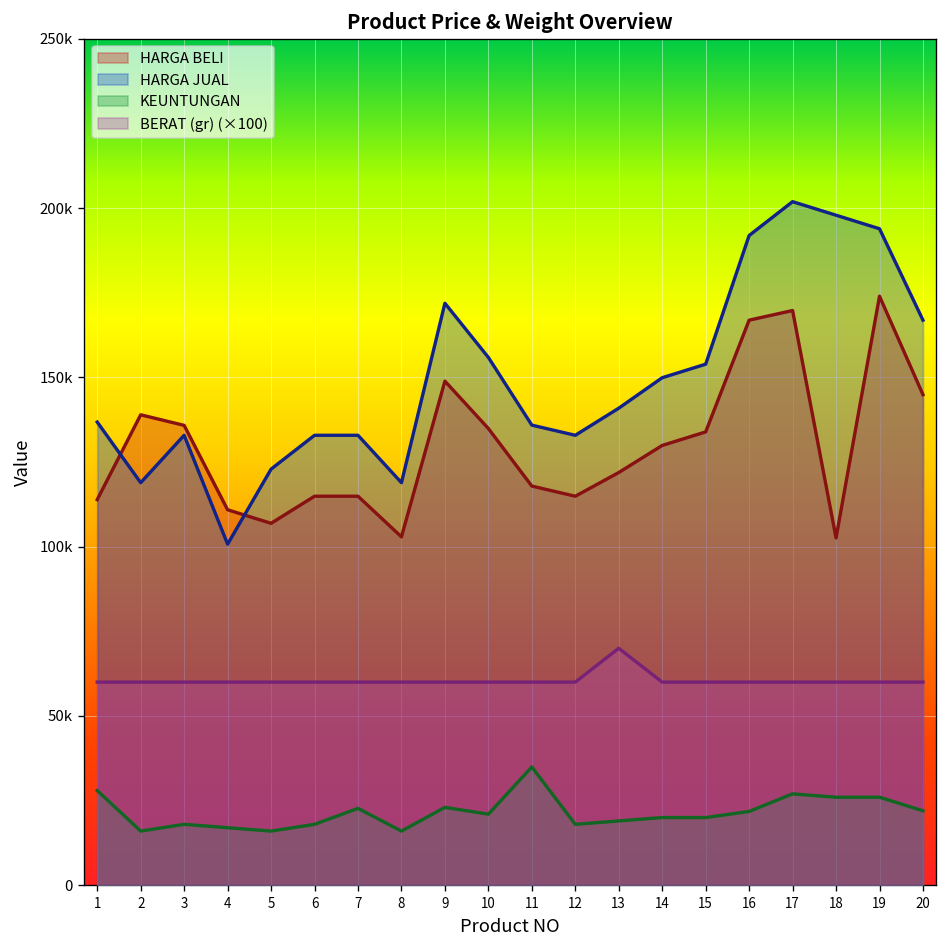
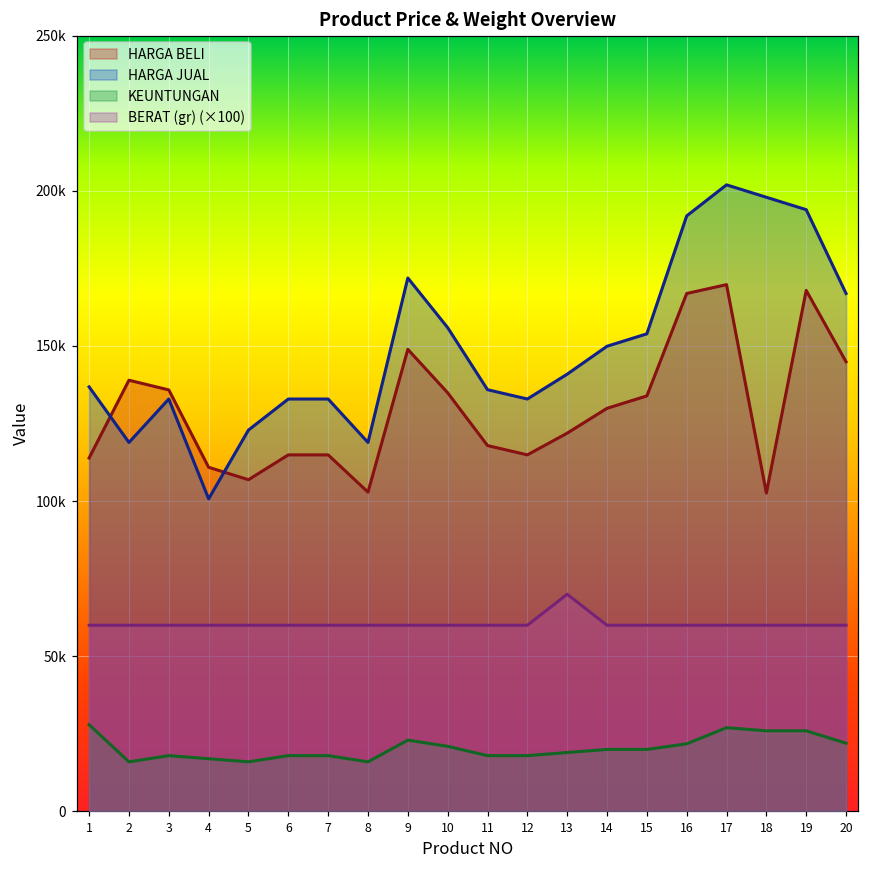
KEUNTUNGAN, 7: 23000 -> 18000
KEUNTUNGAN, 11: 35000 -> 18000
HARGA BELI, 19: 174000 -> 168000
